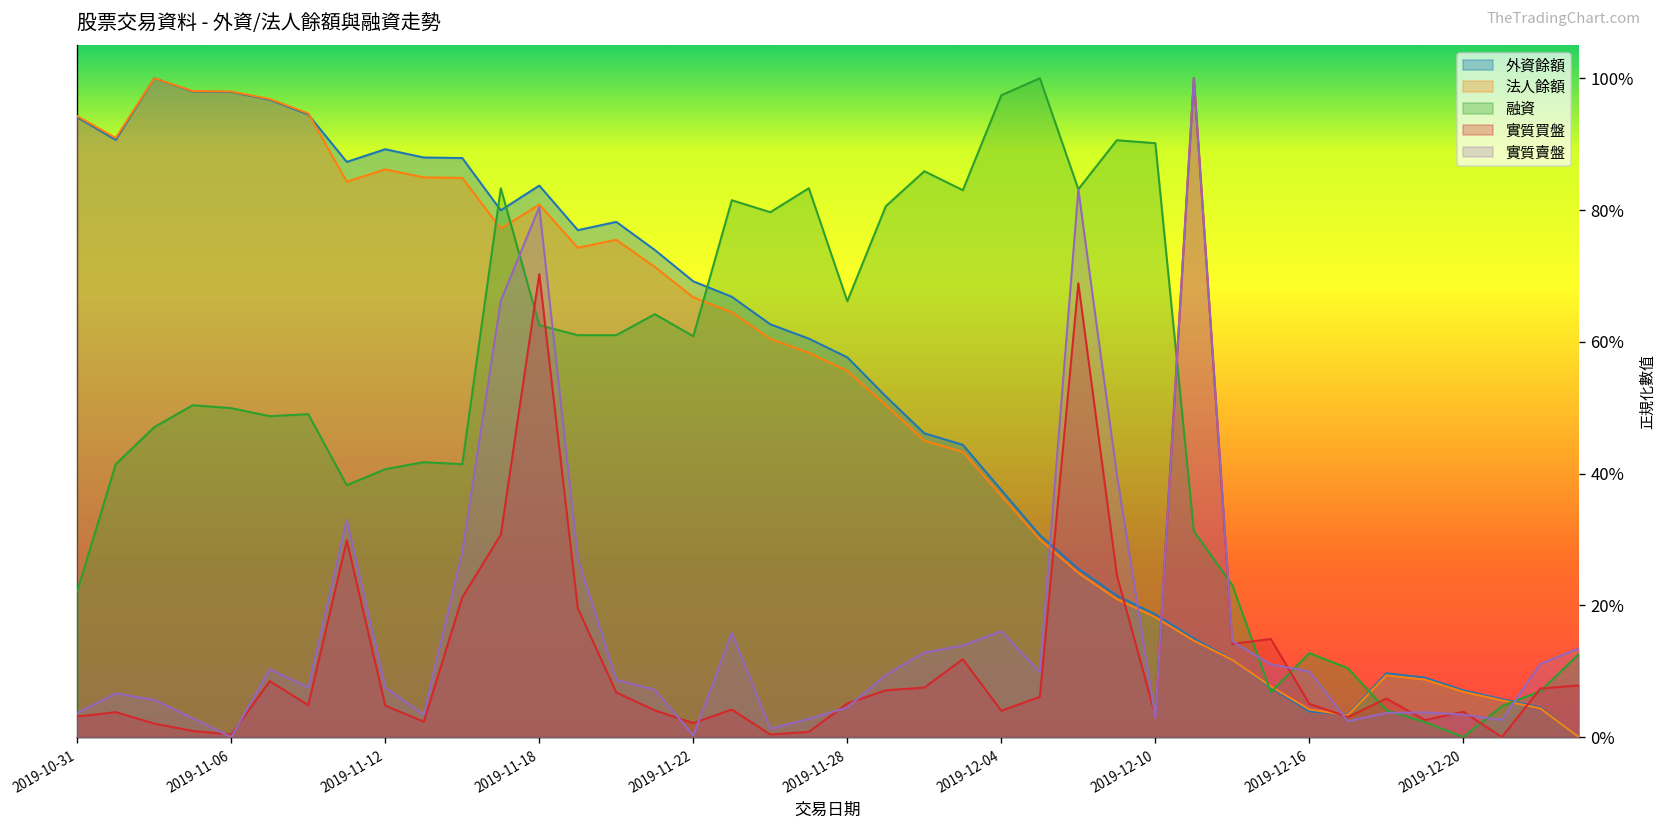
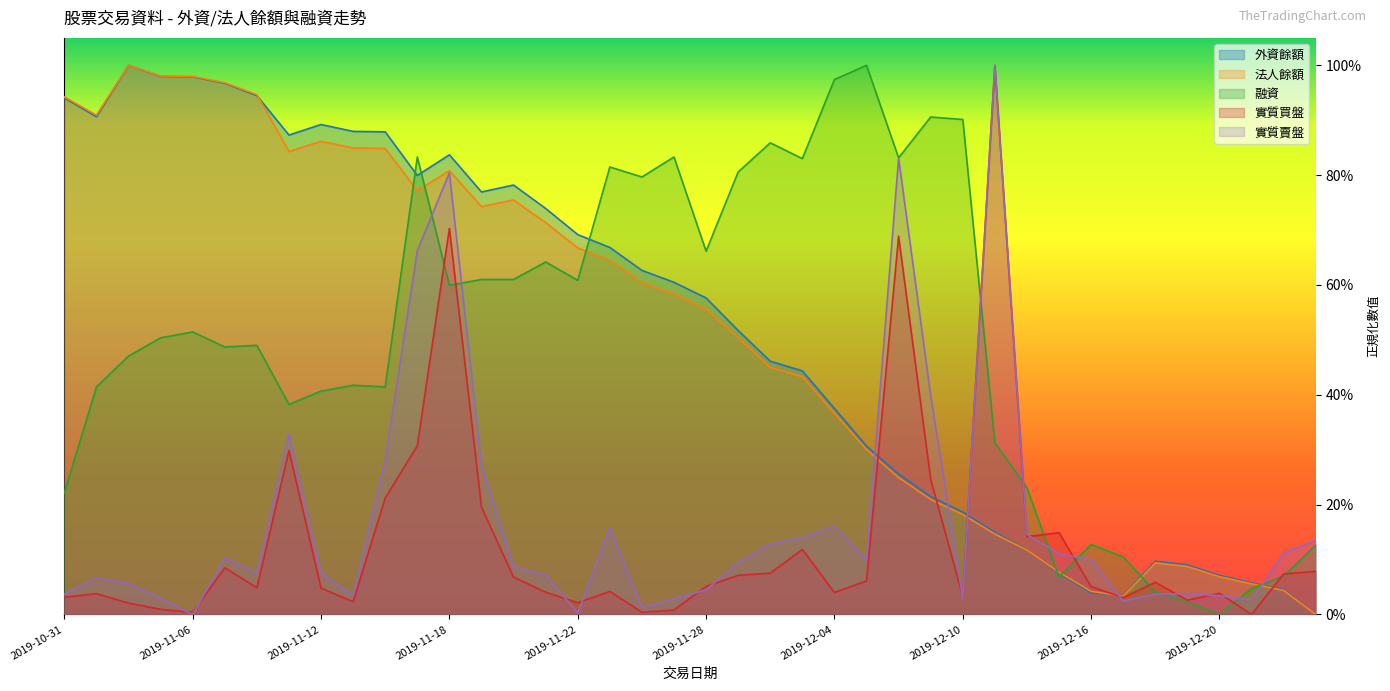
融資, 2019-11-06: 50% -> 51%
融資, 2019-11-18: 63% -> 60%
